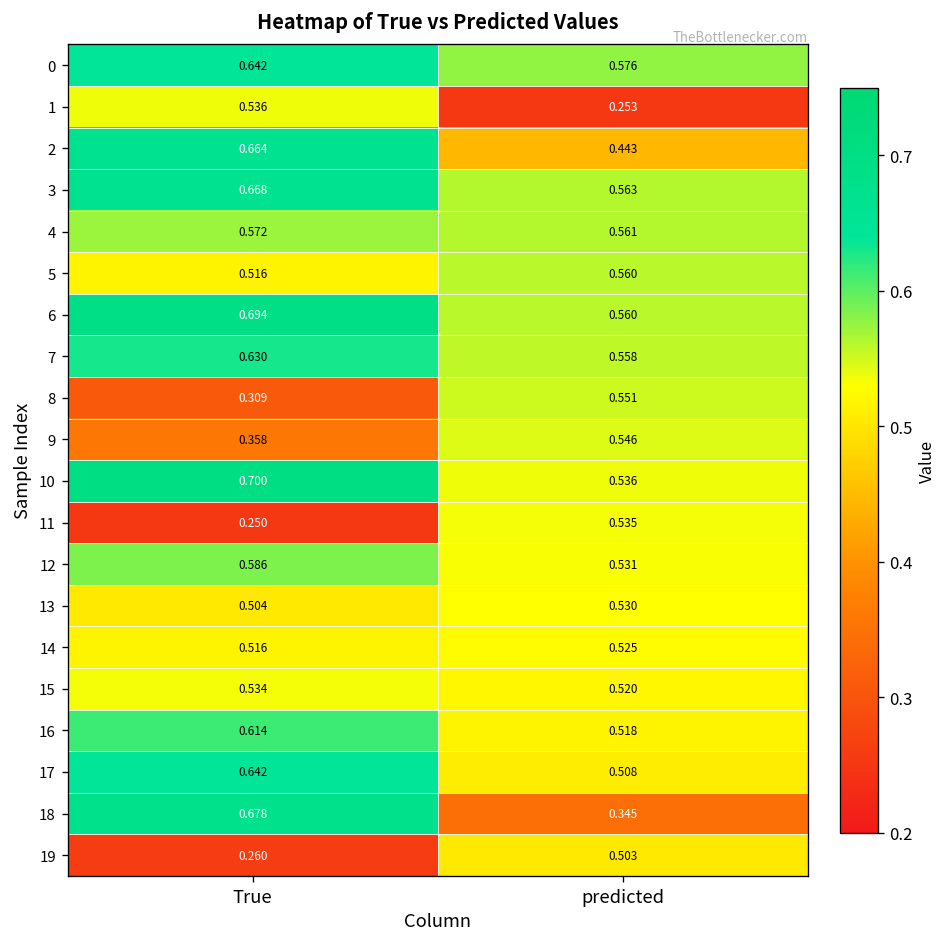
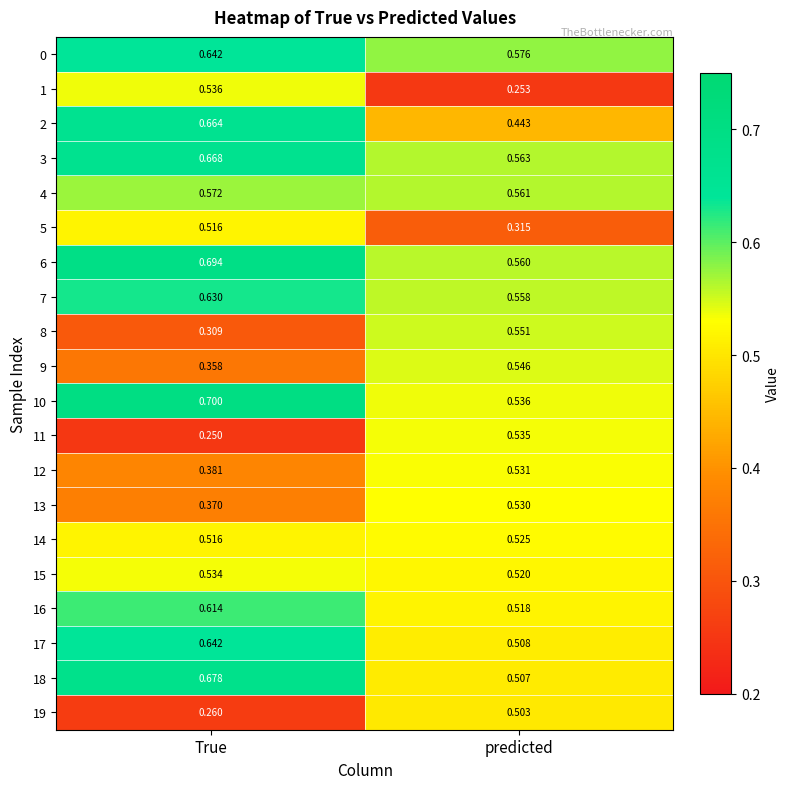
5, predicted: 0.560 -> 0.315
12, True: 0.586 -> 0.381
13, True: 0.504 -> 0.370
18, predicted: 0.345 -> 0.507
